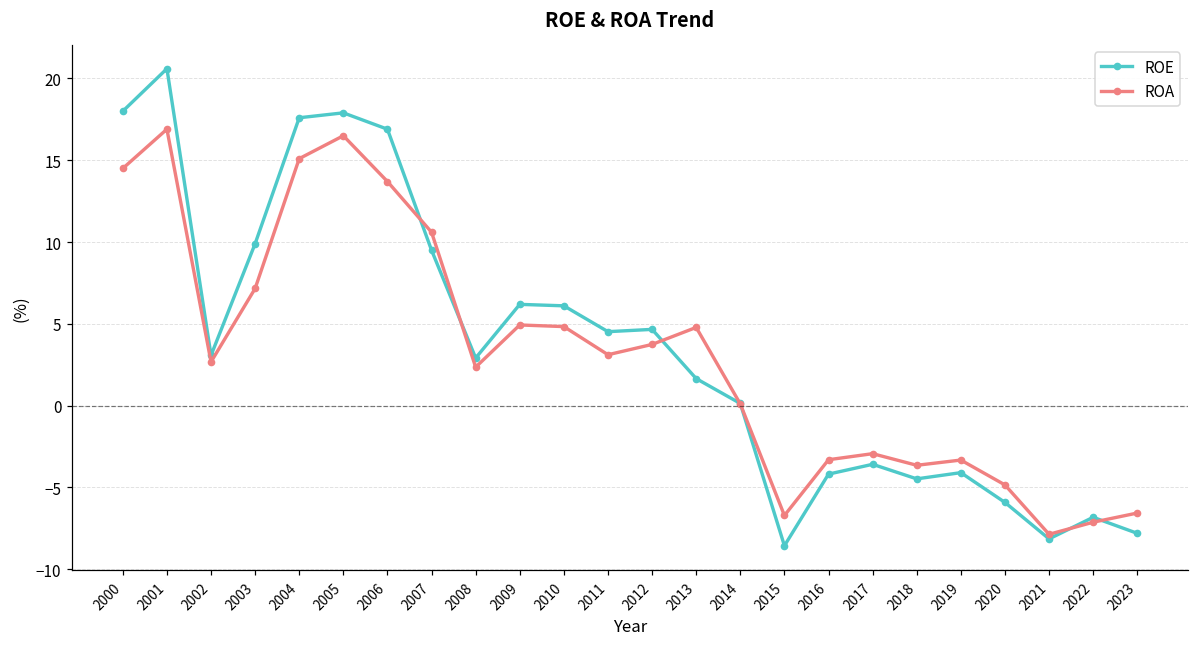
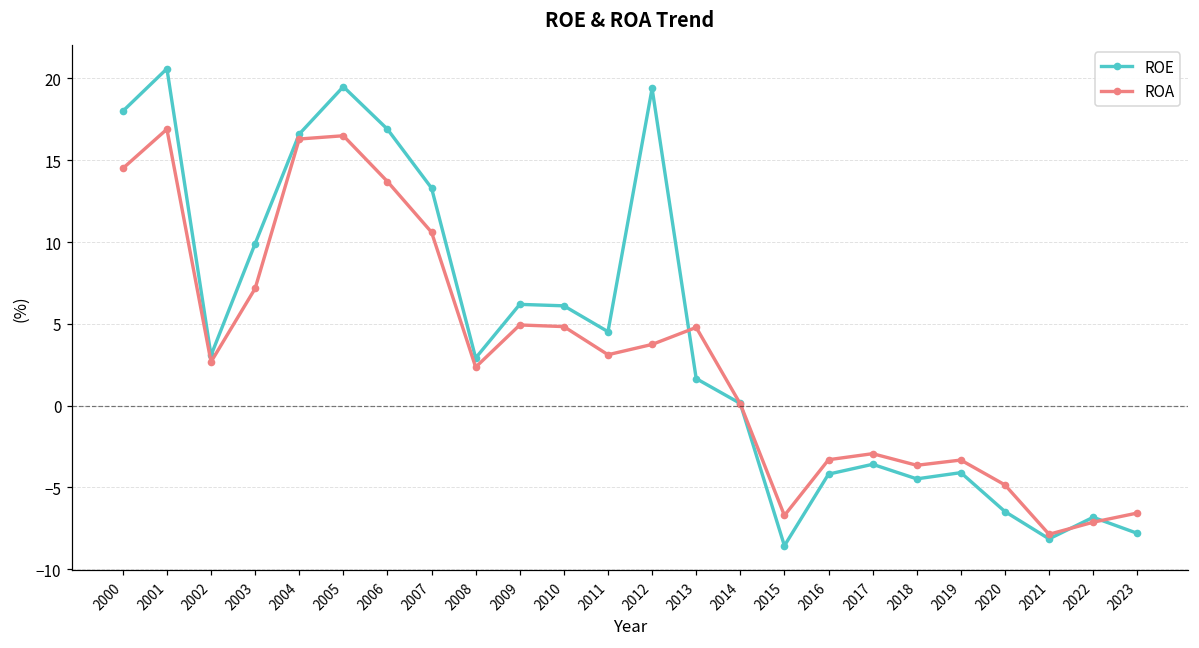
ROE, 2004: 17.6 -> 16.6
ROA, 2004: 15.1 -> 16.3
ROE, 2005: 17.9 -> 19.5
ROE, 2007: 9.5 -> 13.3
ROE, 2012: 4.7 -> 19.4
ROE, 2020: -5.9 -> -6.5
